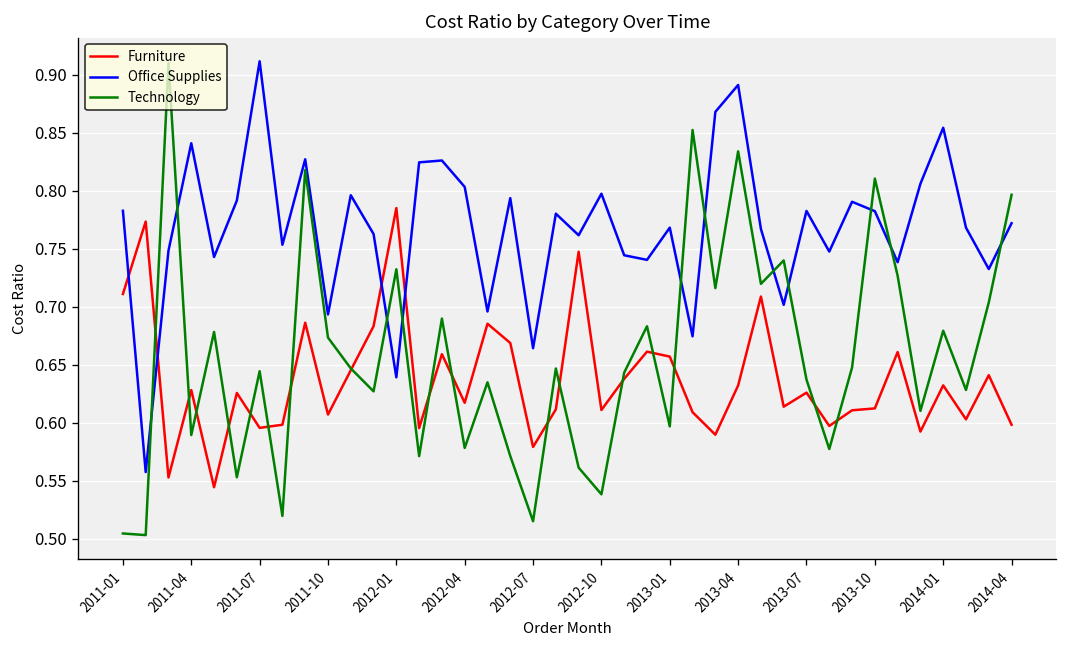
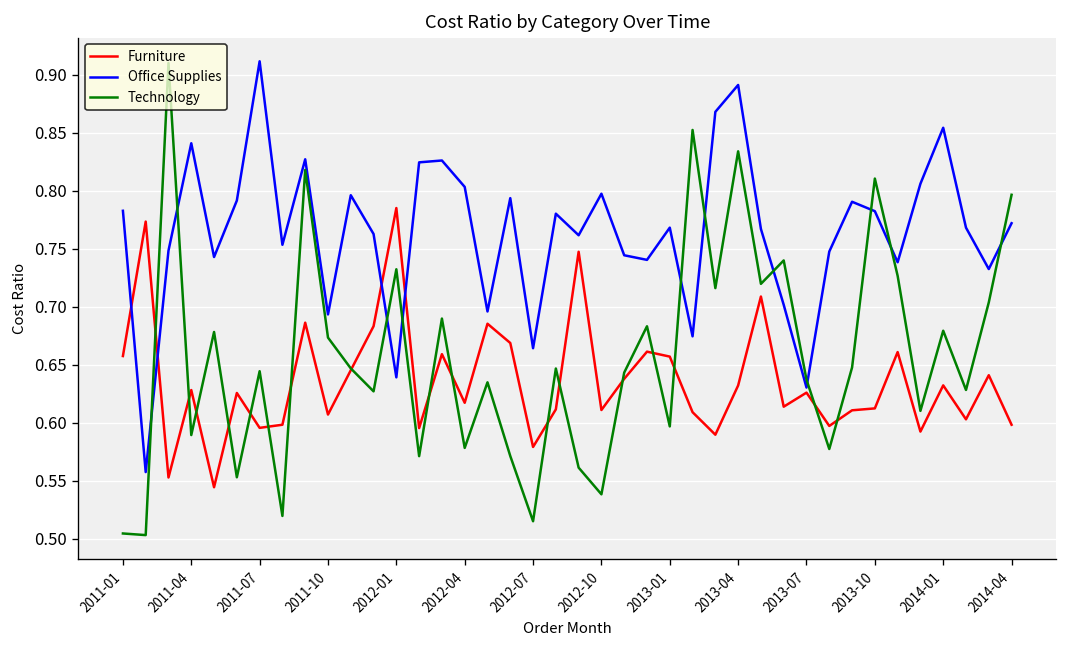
Furniture, 2011-01: 0.71 -> 0.66
Office Supplies, 2013-07: 0.78 -> 0.63
